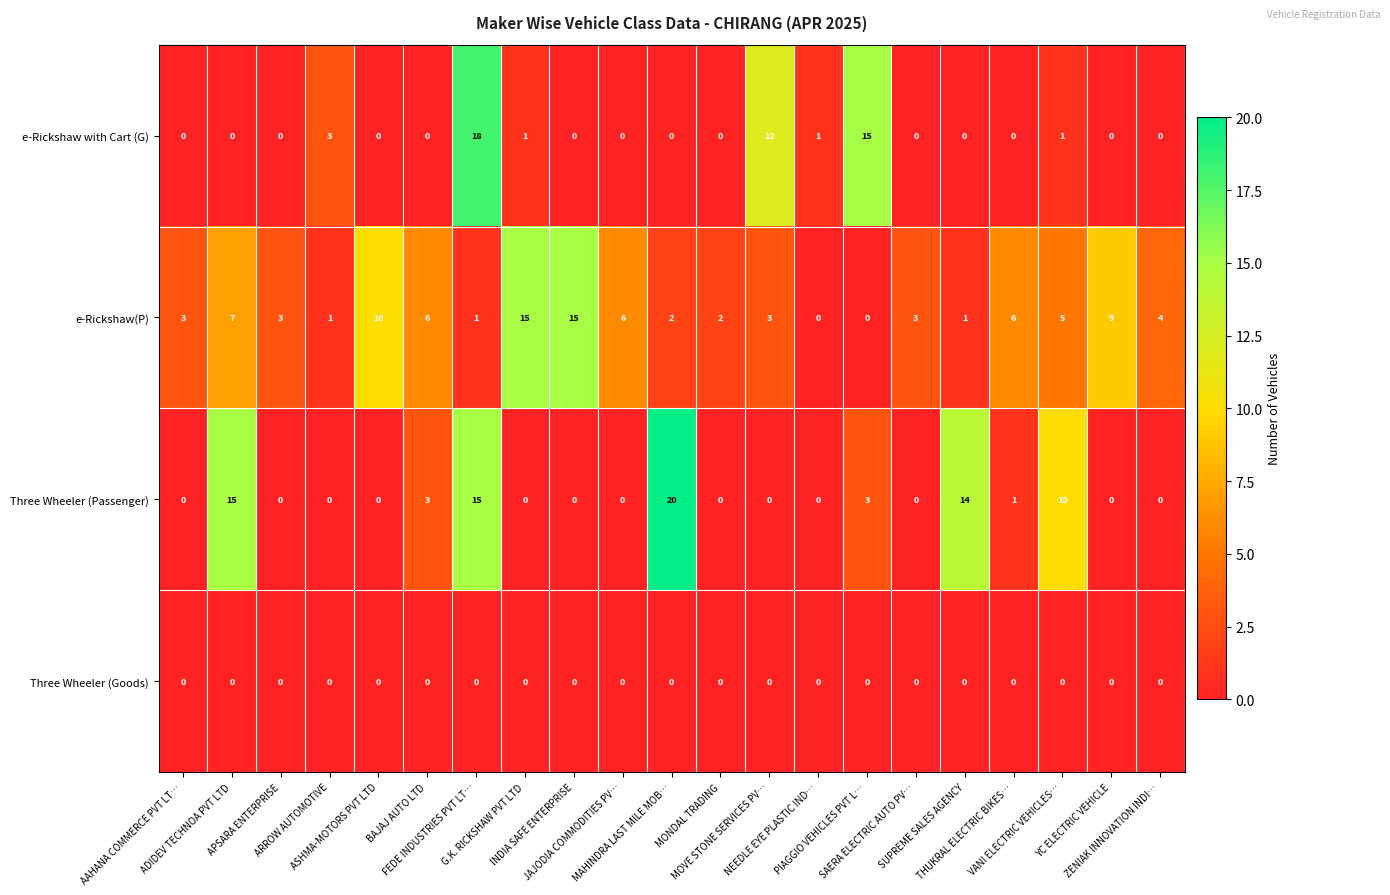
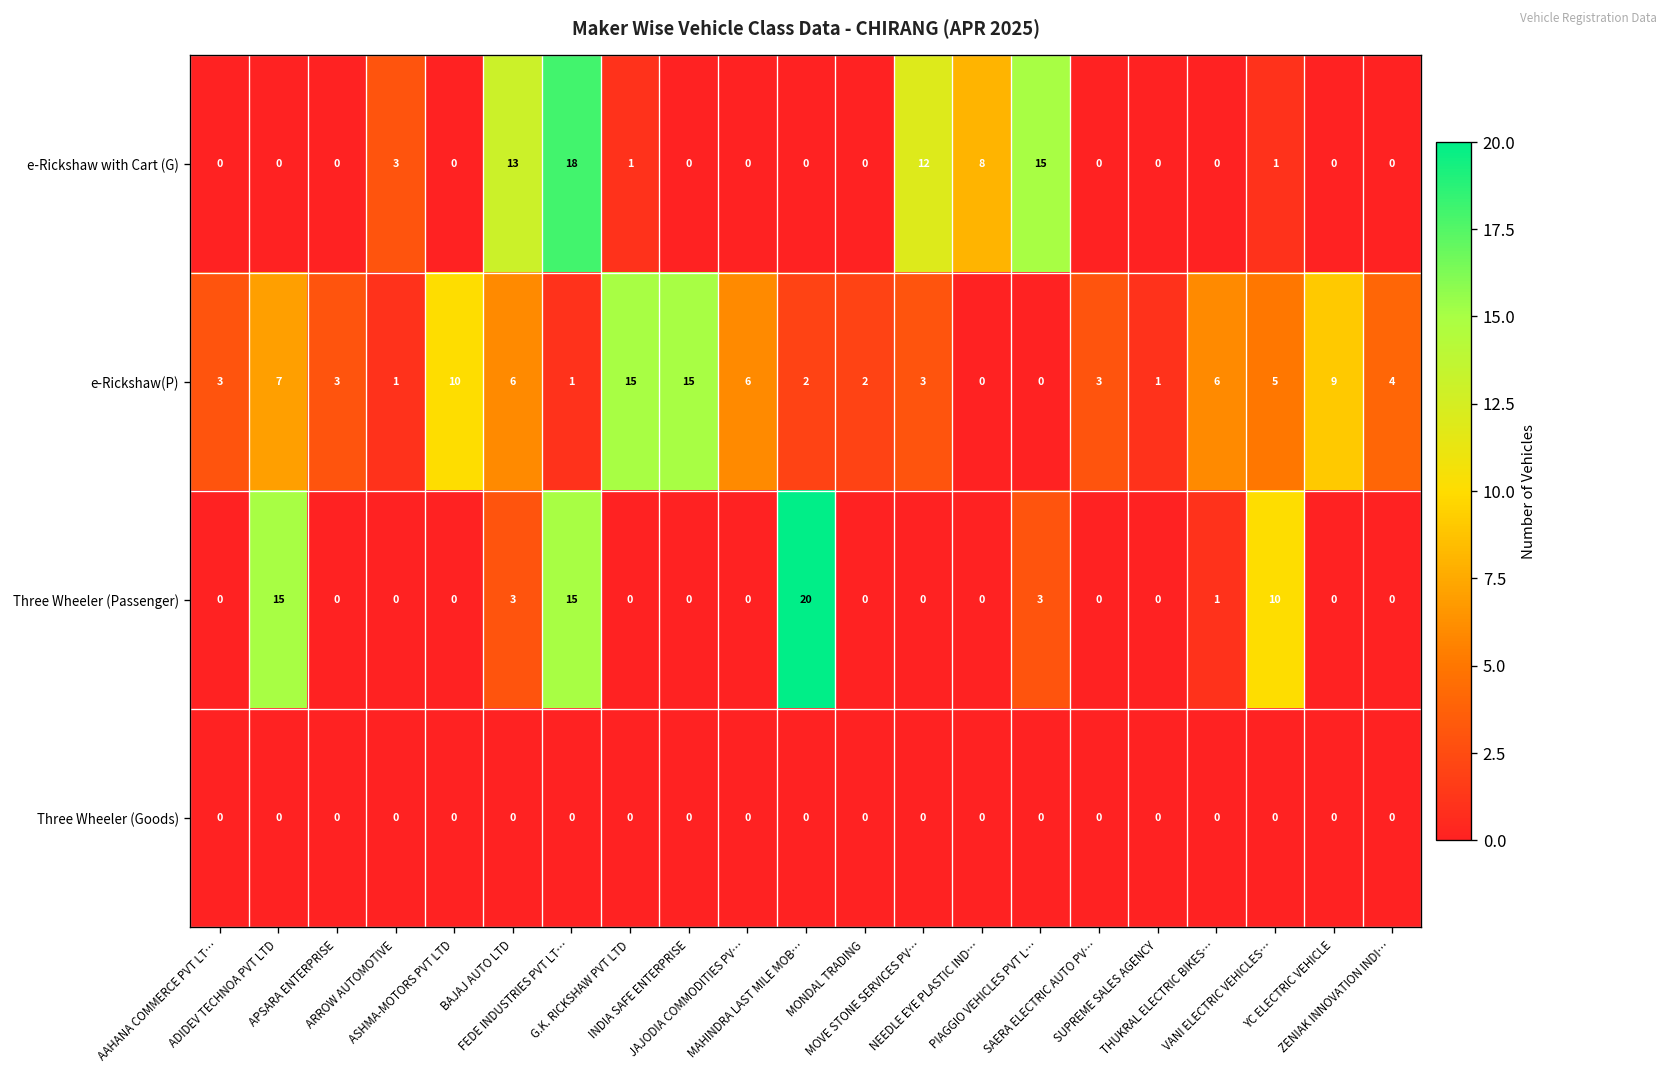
e-Rickshaw with Cart (G), BAJAJ AUTO LTD: 0 -> 13
e-Rickshaw with Cart (G), NEEDLE EYE PLASTIC IND…: 1 -> 8
Three Wheeler (Passenger), SUPREME SALES AGENCY: 14 -> 0
